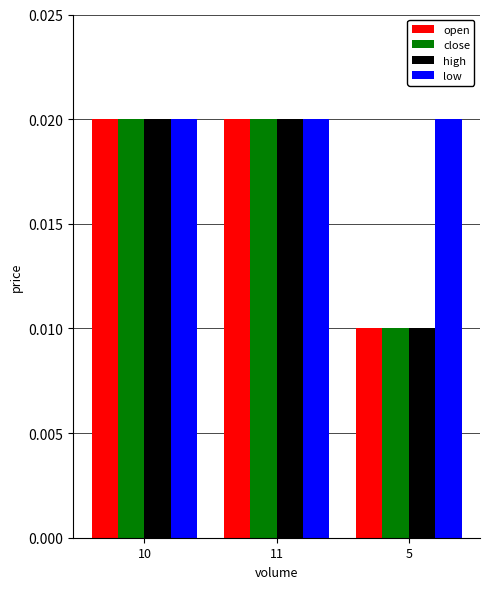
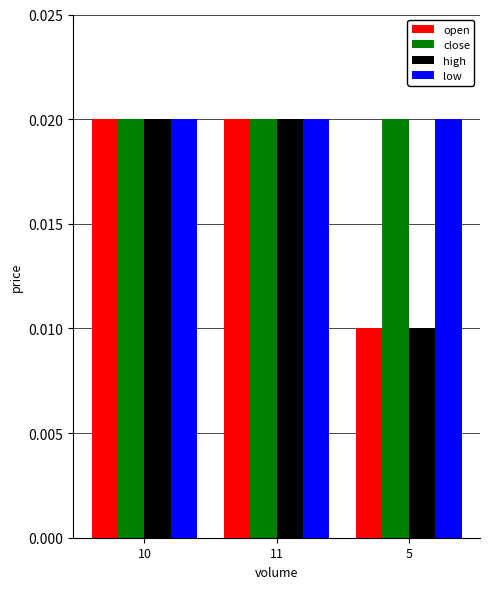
close, 5: 0.01 -> 0.02
